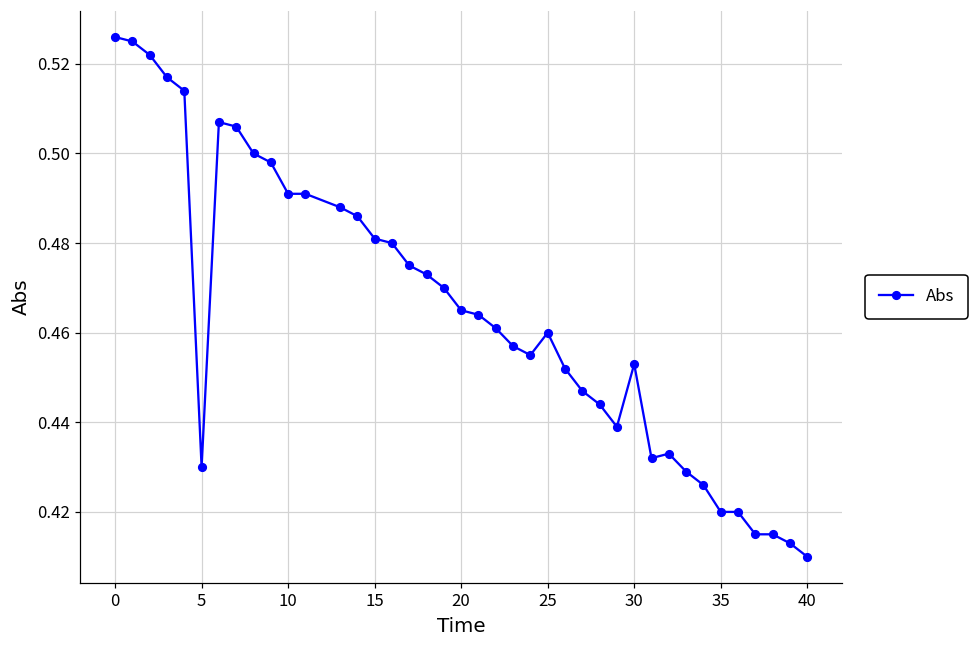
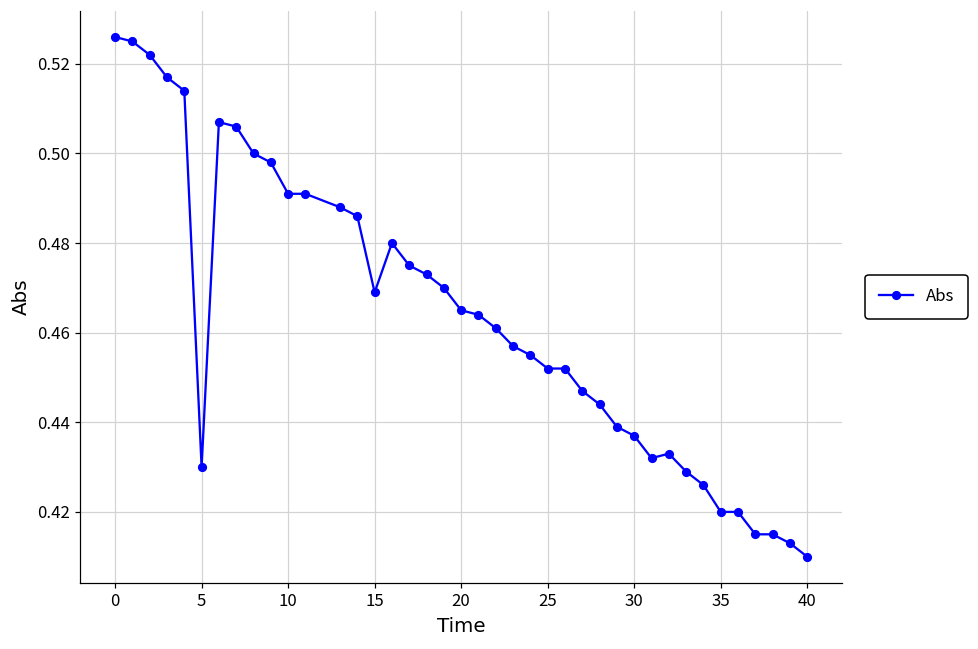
15: 0.481 -> 0.469
25: 0.460 -> 0.452
30: 0.453 -> 0.437
